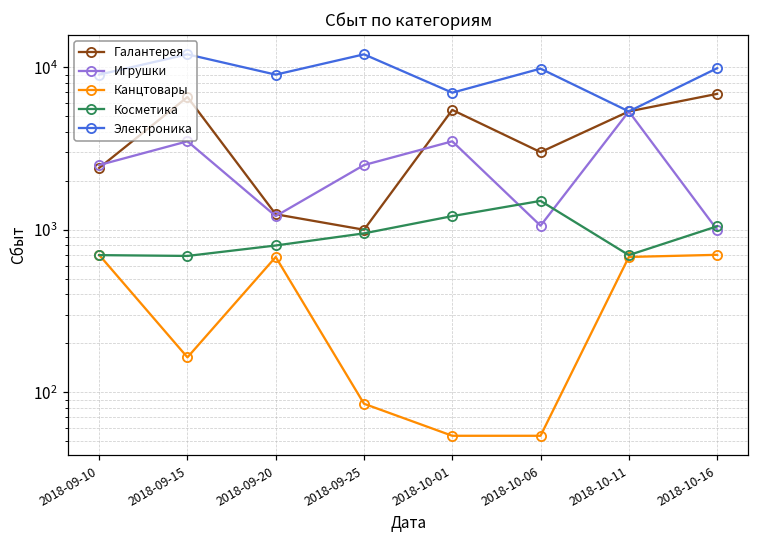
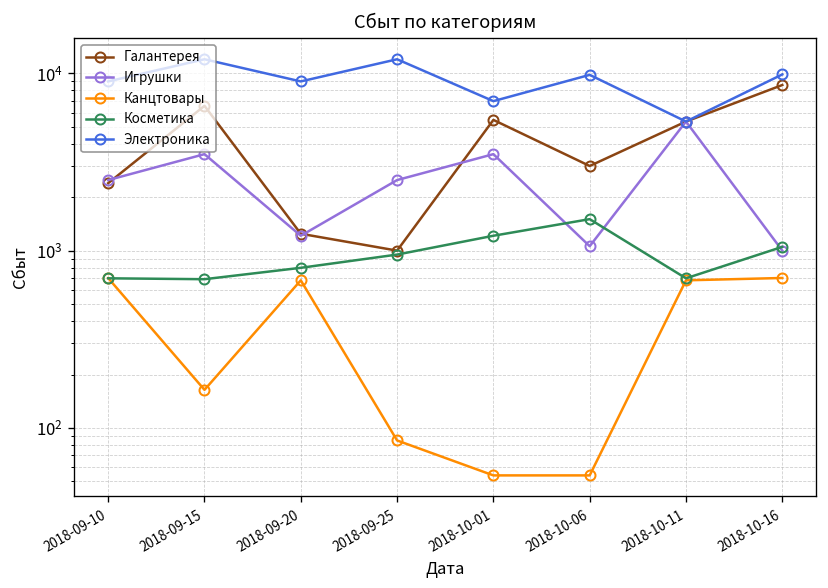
Галантерея, 2018-10-16: 7000 -> 9000
